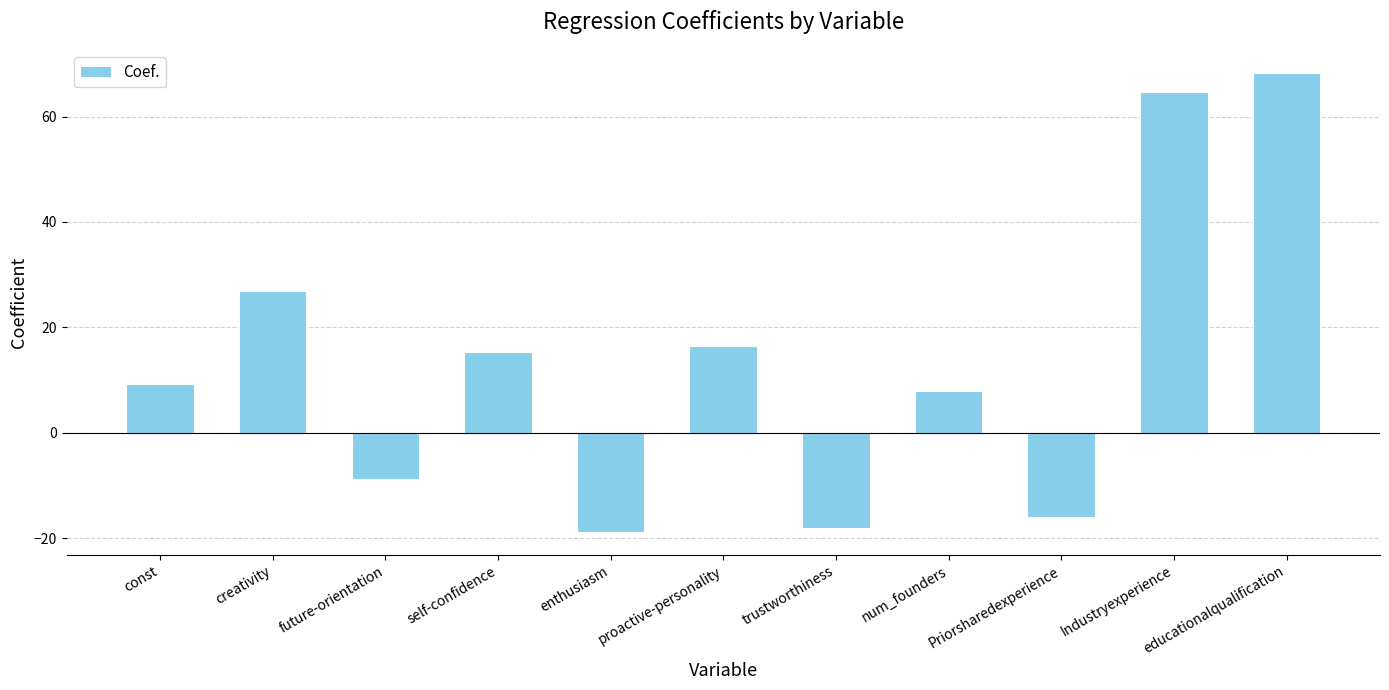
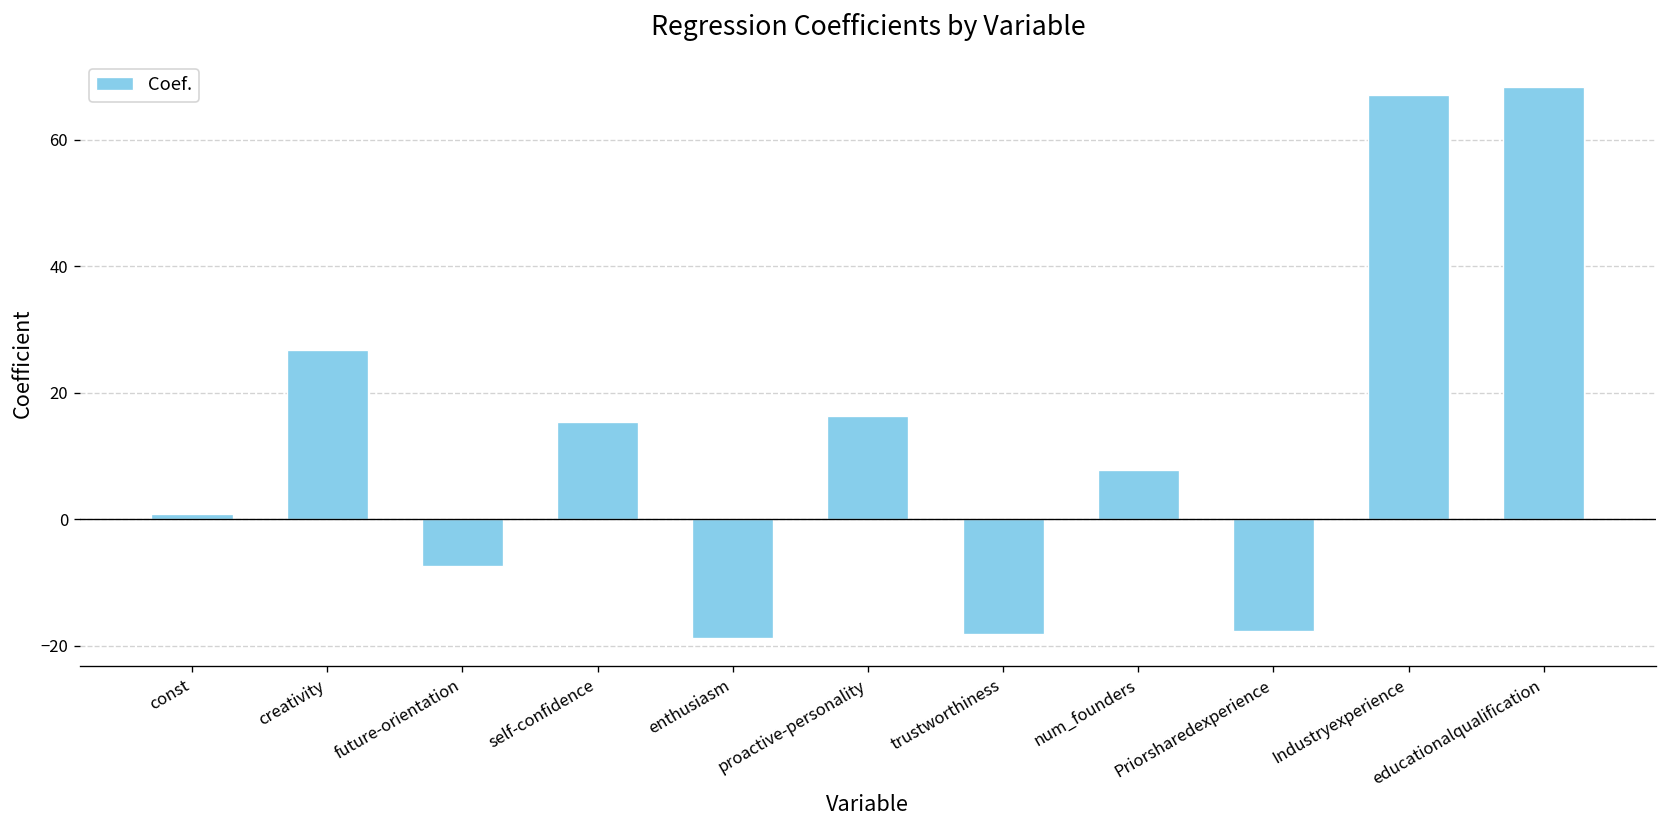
const: 9 -> 1
future-orientation: -9 -> -7
Priorsharedexperience: -16 -> -18
Industryexperience: 65 -> 67
